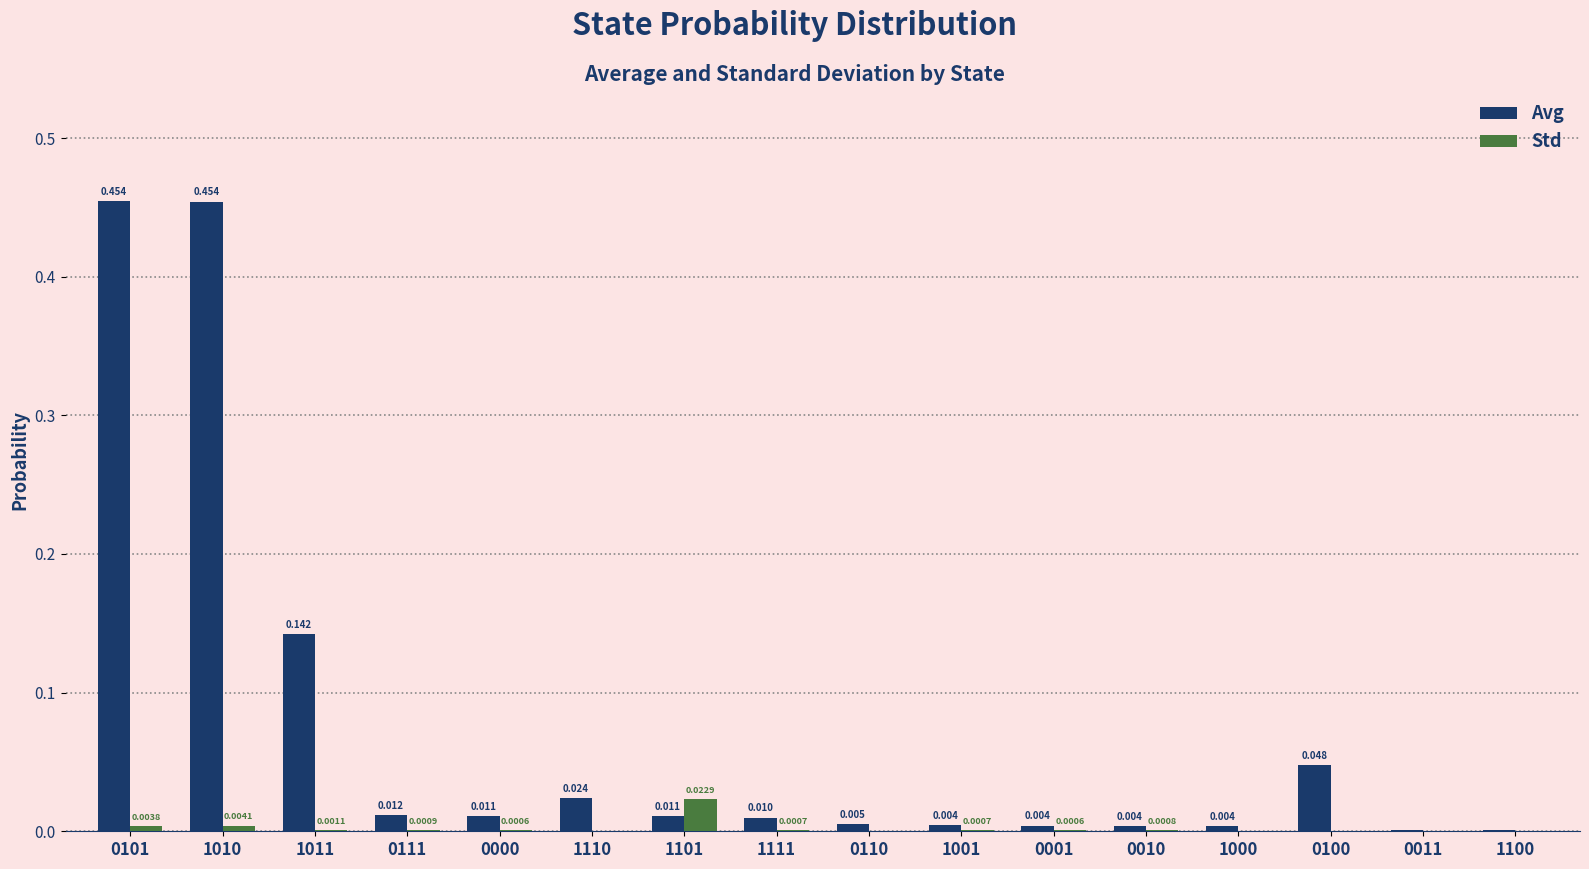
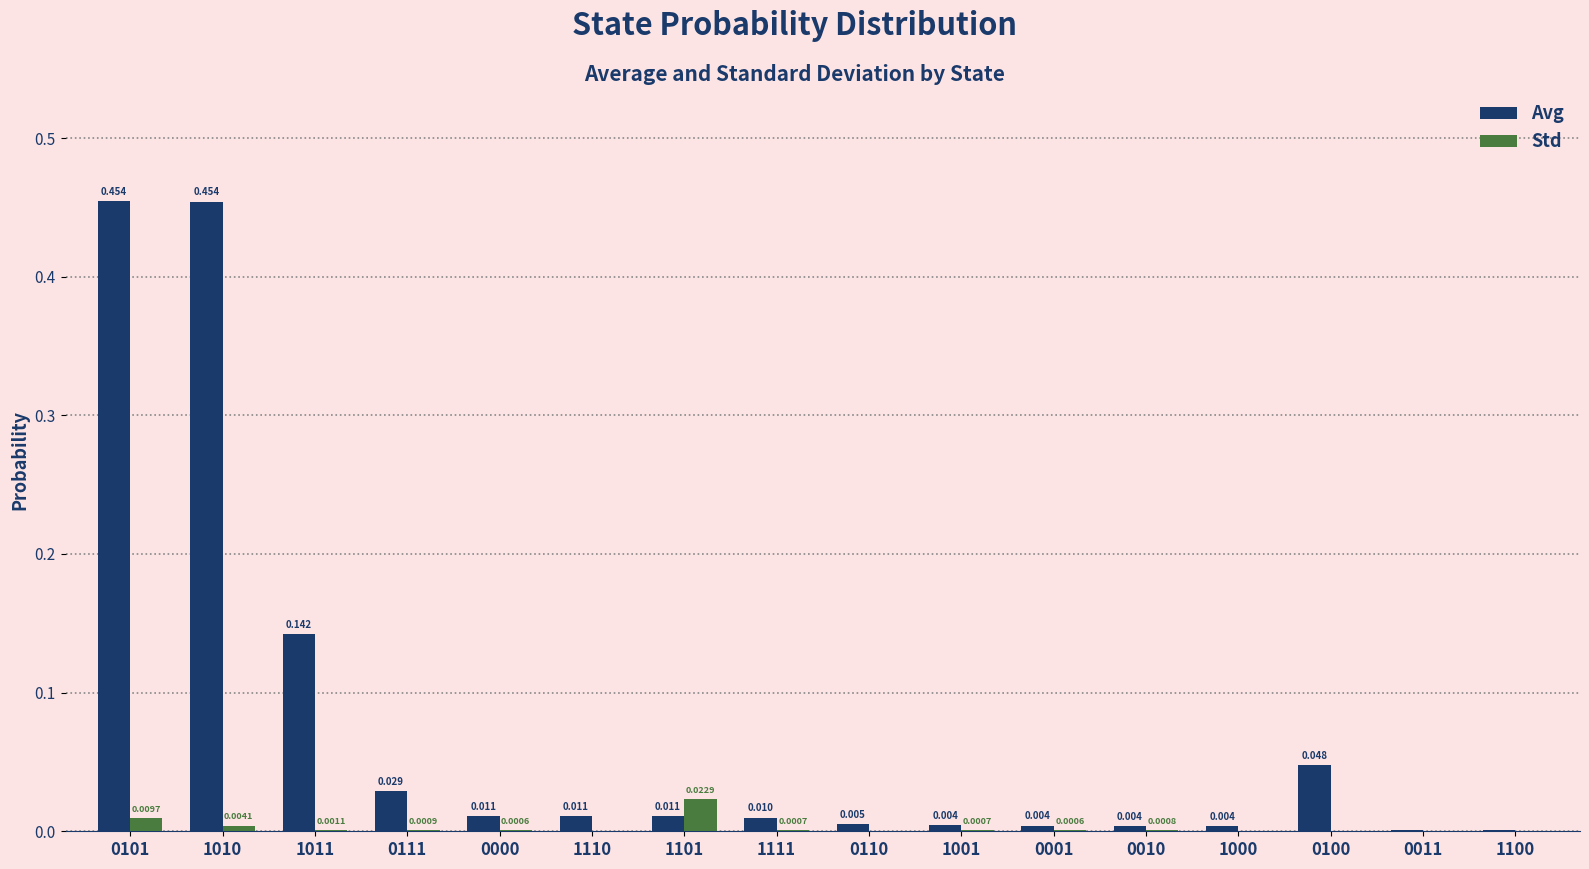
Std, 0101: 0.0038 -> 0.0097
Avg, 0111: 0.012 -> 0.029
Avg, 1110: 0.024 -> 0.011
